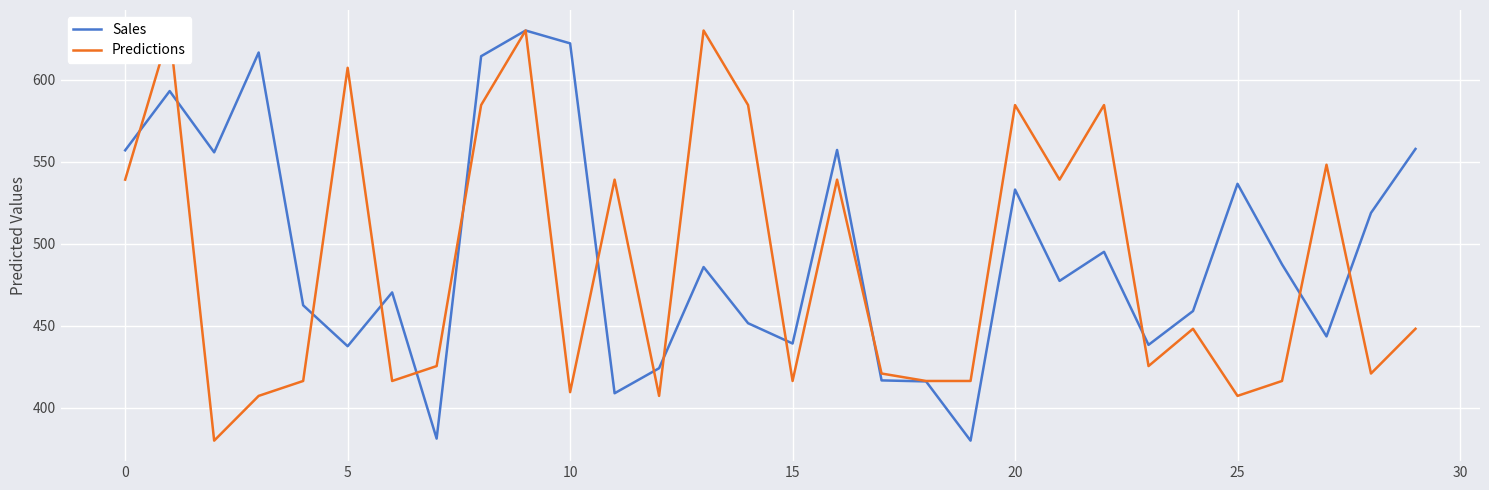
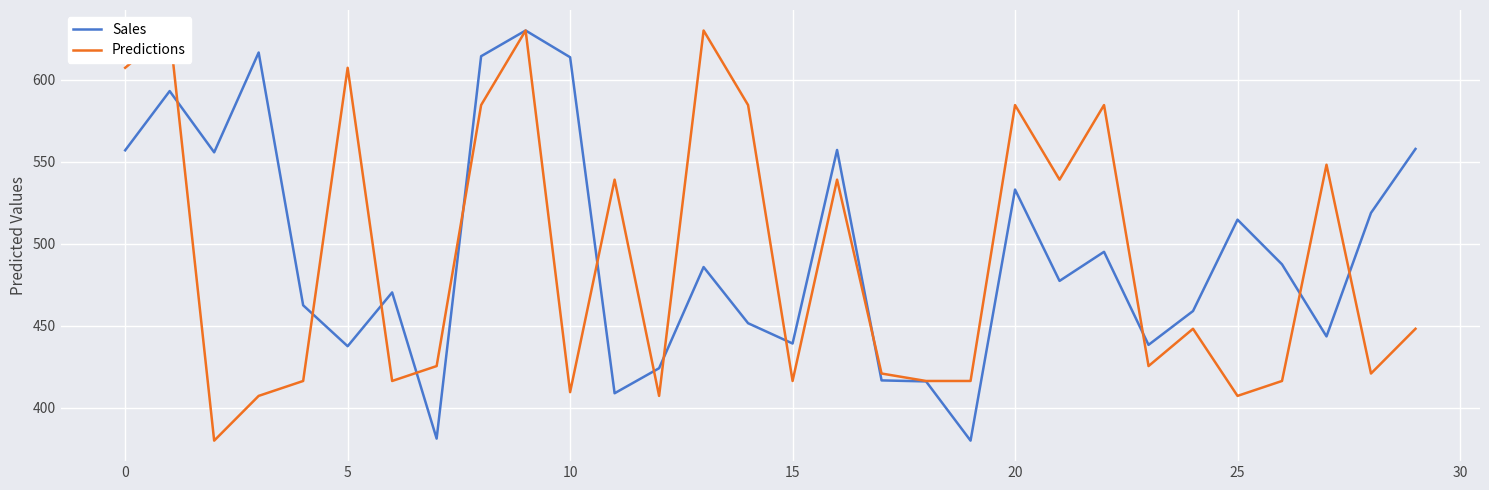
Predictions, 0: 539 -> 607
Sales, 10: 622 -> 614
Sales, 25: 537 -> 515
